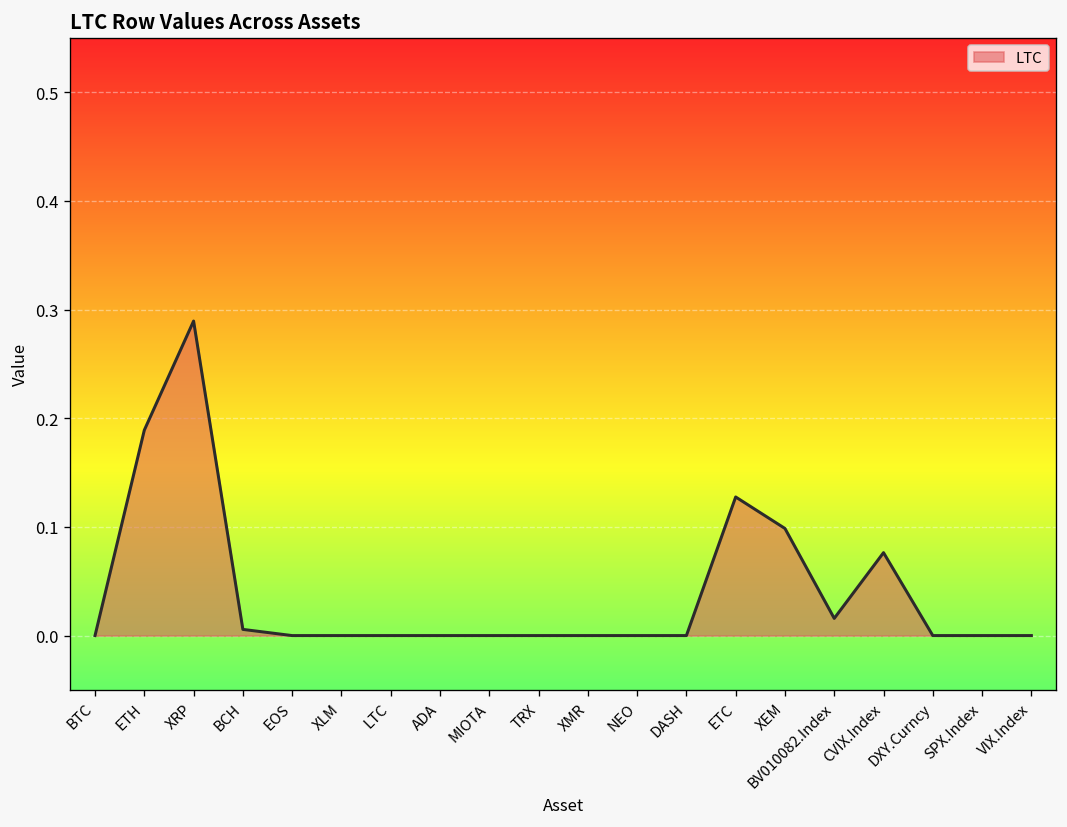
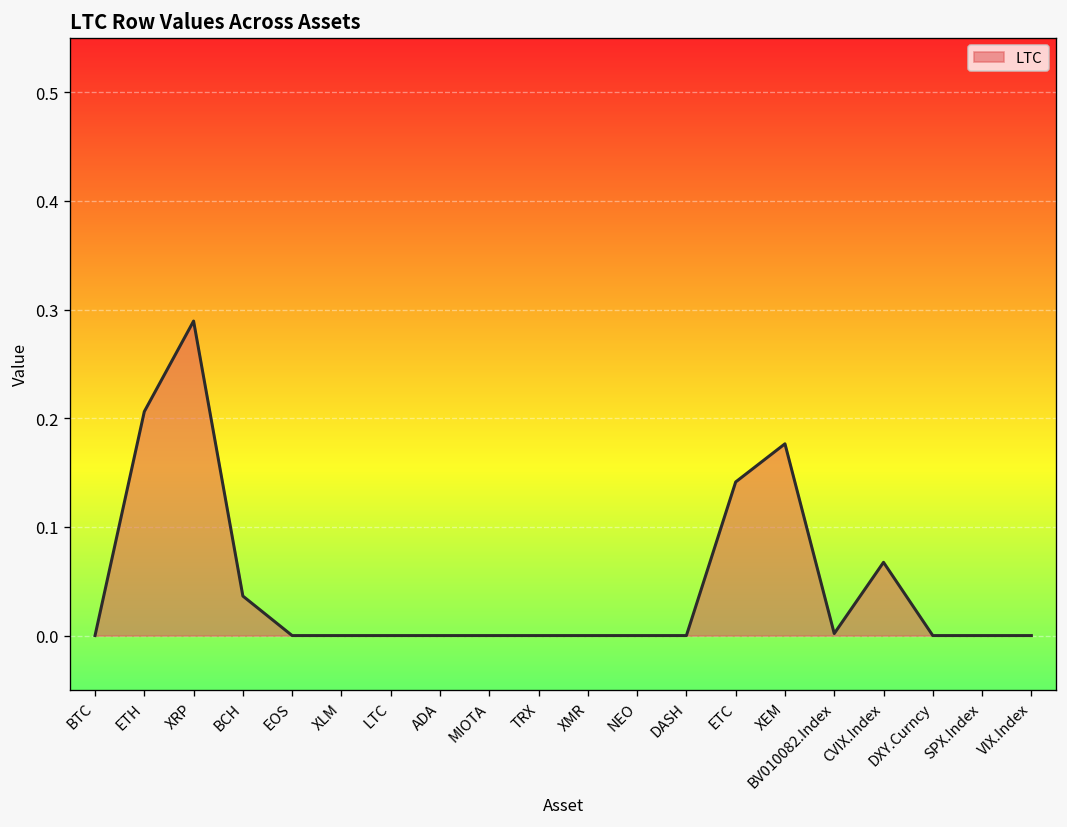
ETH: 0.19 -> 0.21
BCH: 0.01 -> 0.04
ETC: 0.13 -> 0.14
XEM: 0.10 -> 0.18
BV010082.Index: 0.02 -> 0.00
CVIX.Index: 0.08 -> 0.07
